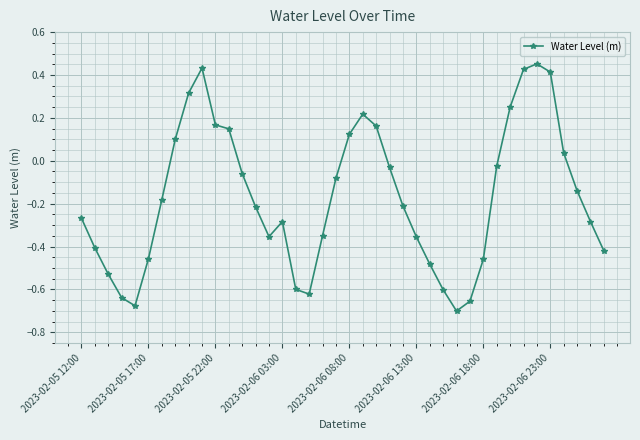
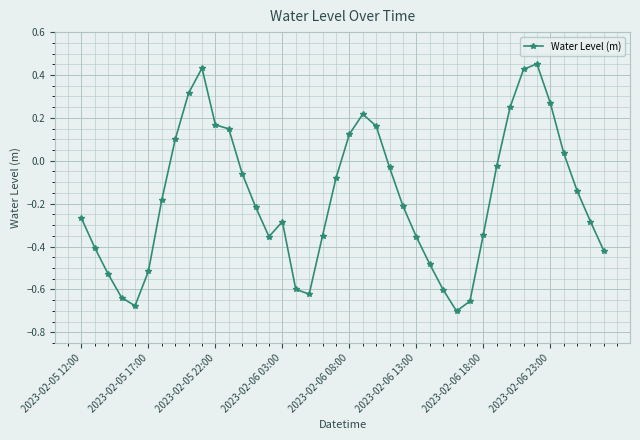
2023-02-05 17:00: -0.46 -> -0.52
2023-02-06 18:00: -0.46 -> -0.34
2023-02-06 23:00: 0.41 -> 0.27
